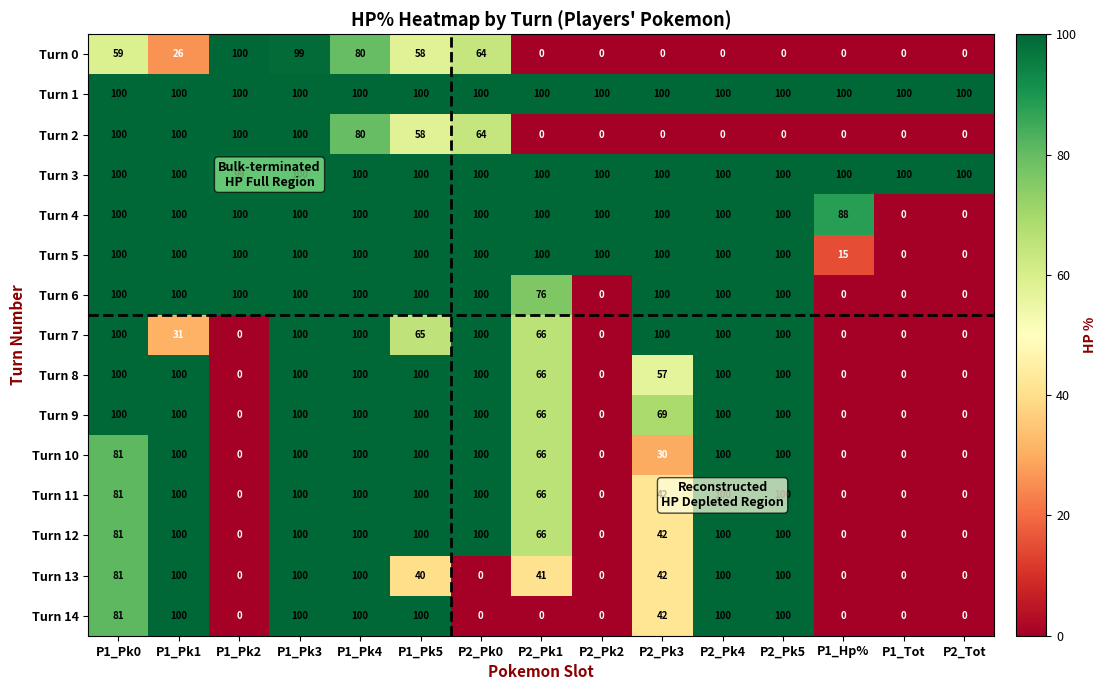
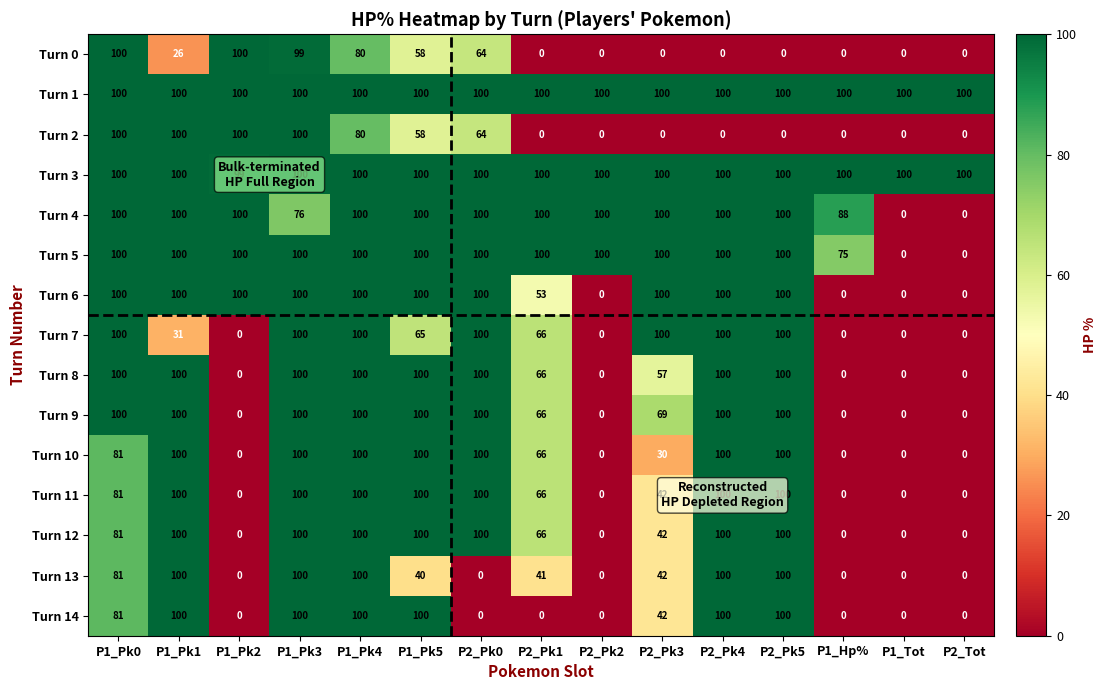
Turn 0, P1_Pk0: 59 -> 100
Turn 4, P1_Pk3: 100 -> 76
Turn 5, P1_Hp%: 15 -> 75
Turn 6, P2_Pk1: 76 -> 53
